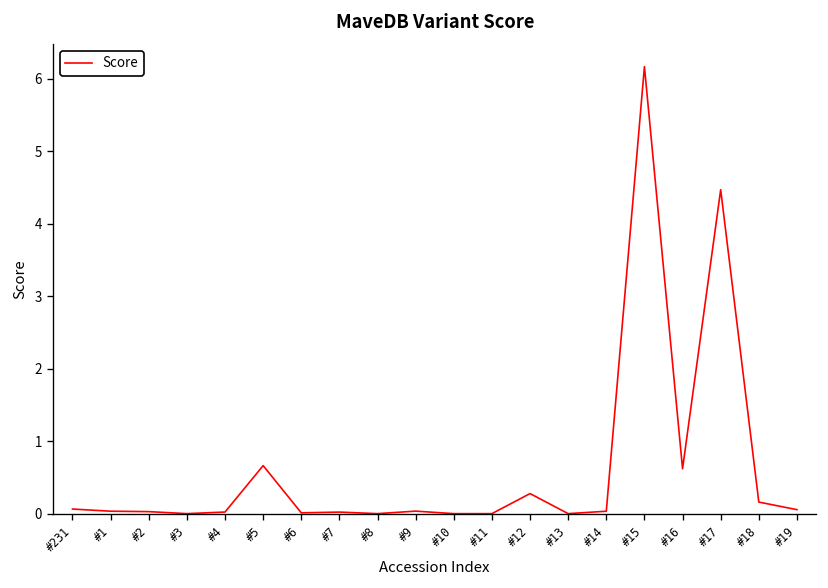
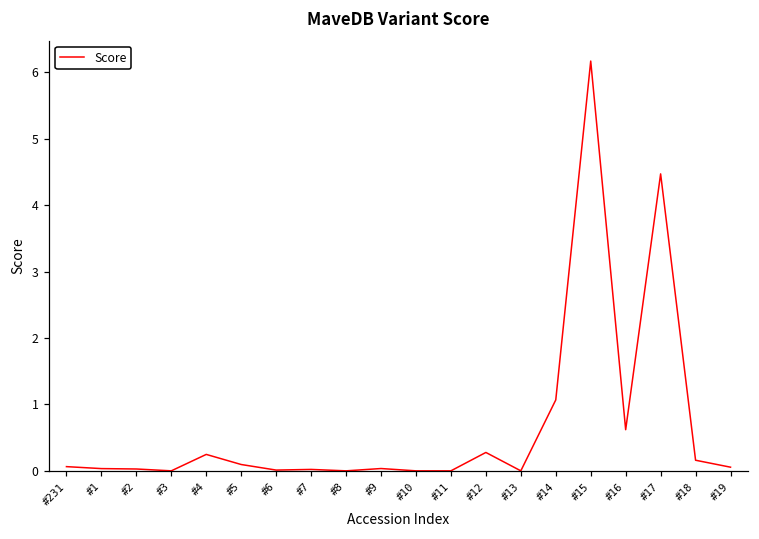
#4: 0.0 -> 0.2
#5: 0.7 -> 0.1
#14: 0.0 -> 1.1
